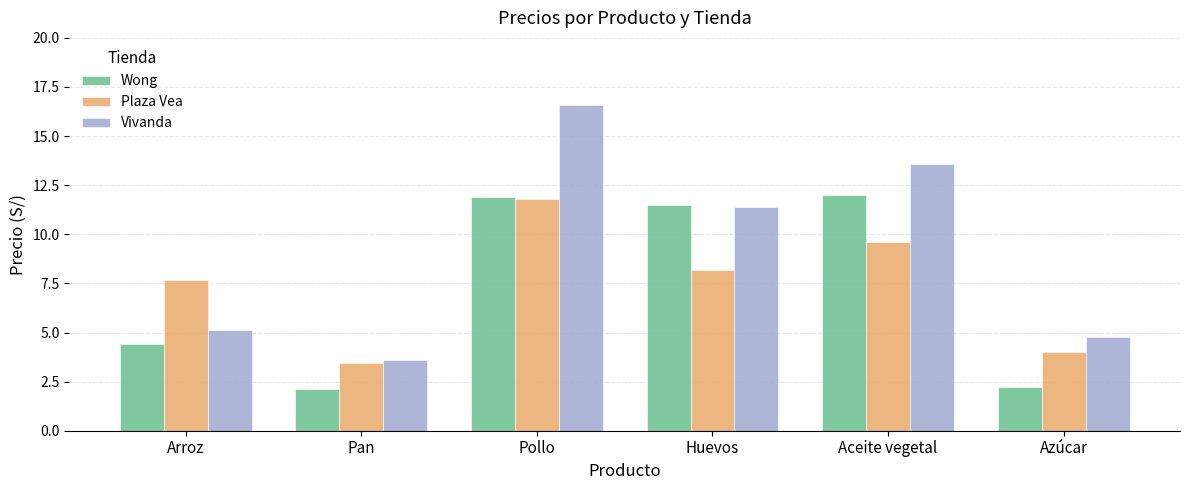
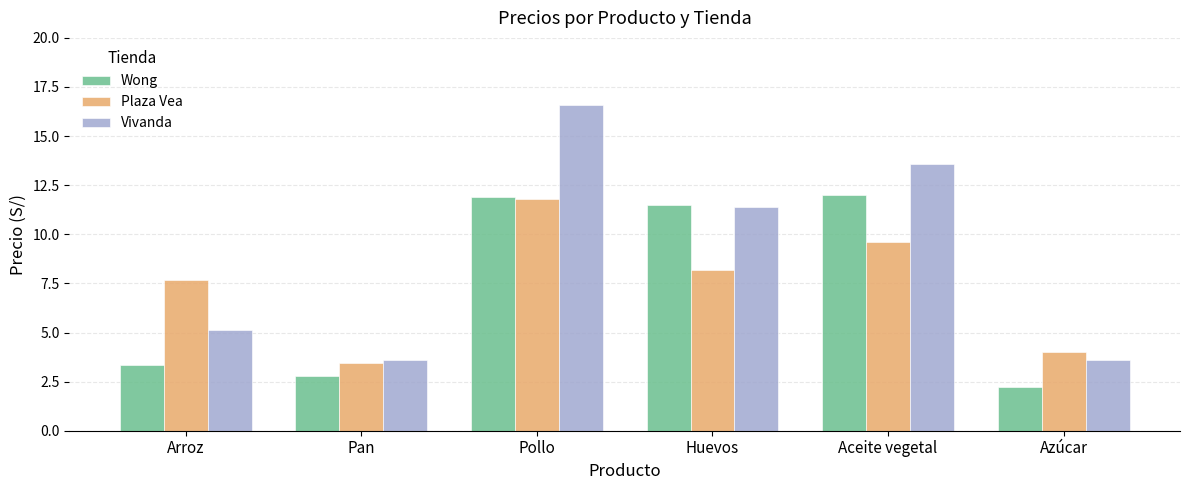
Wong, Arroz: 4.4 -> 3.4
Wong, Pan: 2.1 -> 2.8
Vivanda, Azúcar: 4.8 -> 3.6
